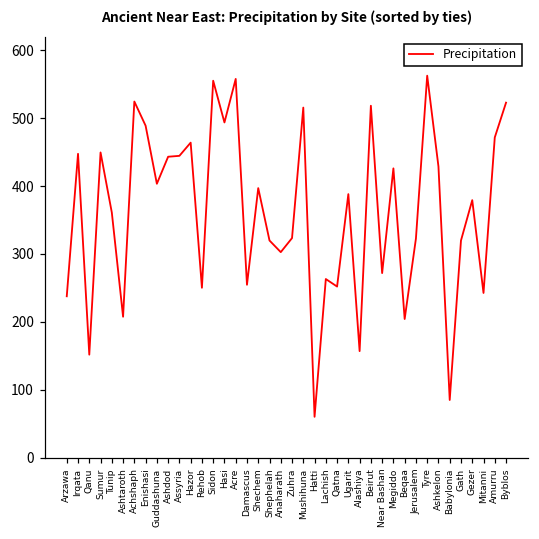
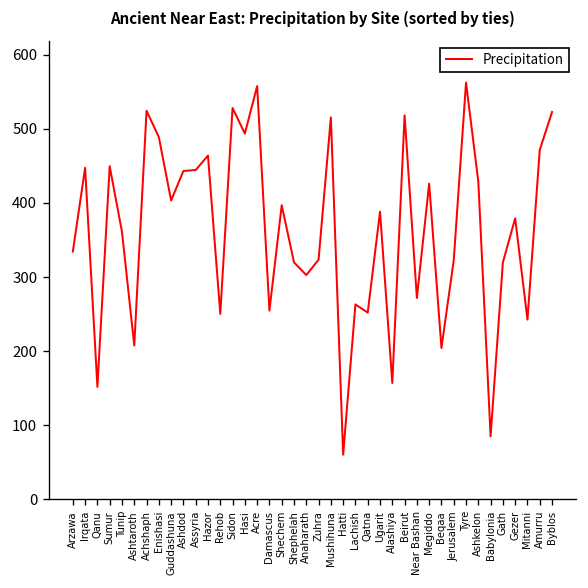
Arzawa: 240 -> 330
Sidon: 550 -> 530
